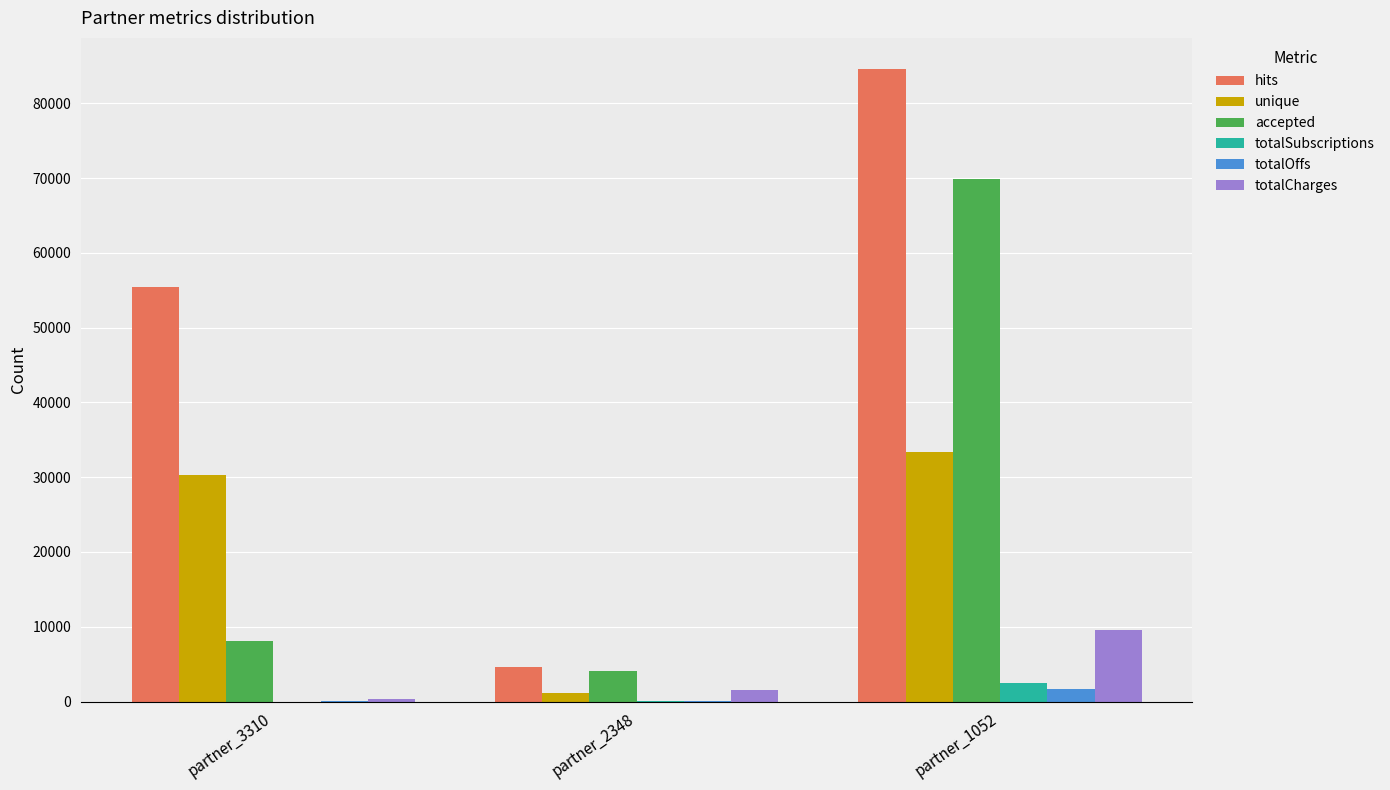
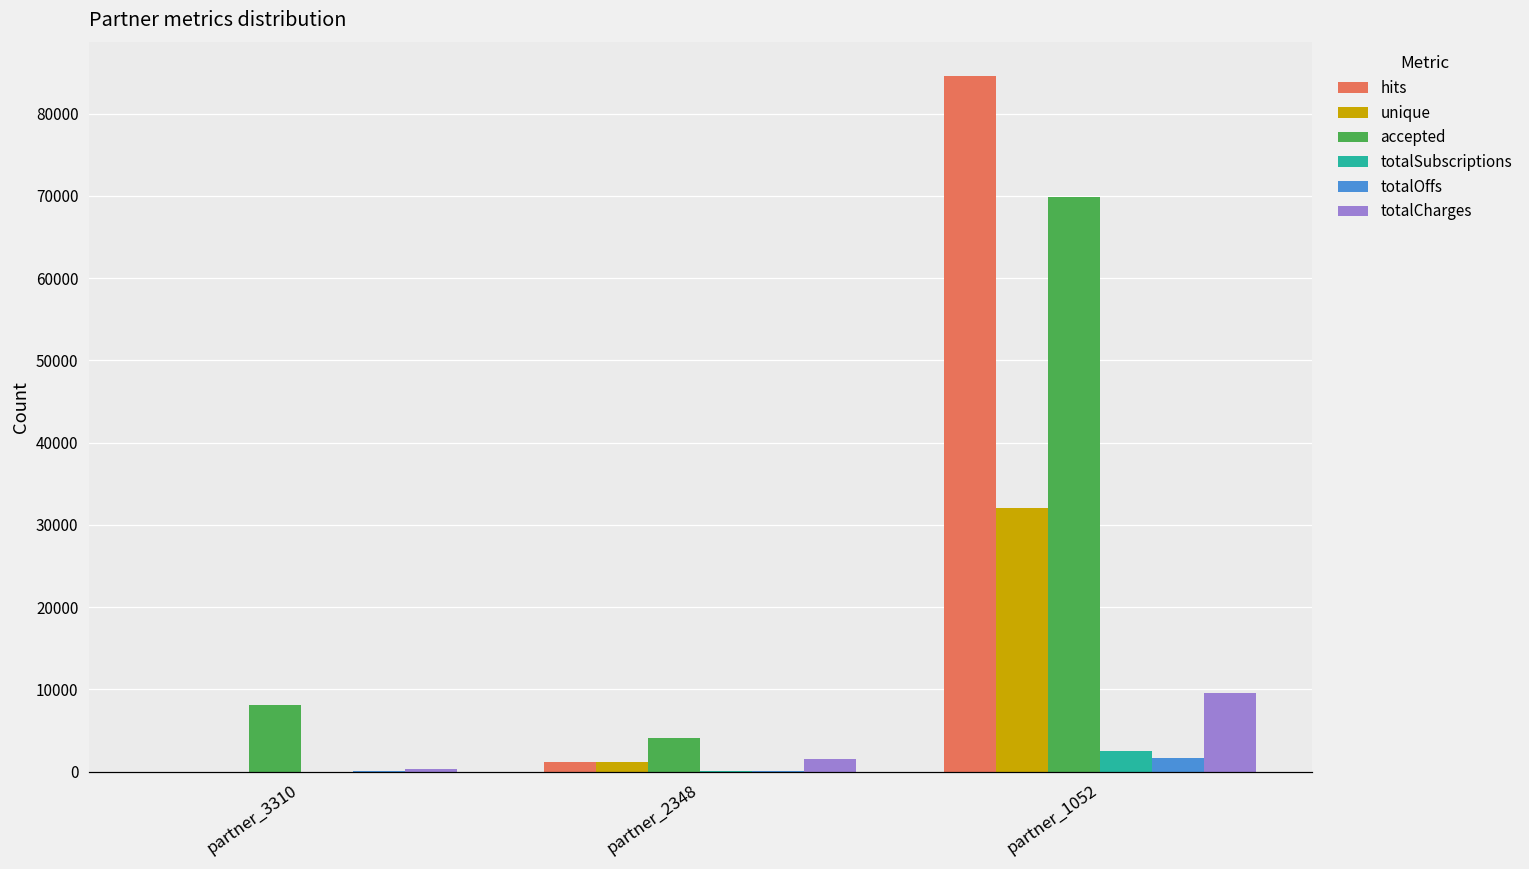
hits, partner_3310: 55000 -> 0
unique, partner_3310: 30000 -> 0
hits, partner_2348: 5000 -> 1000
unique, partner_1052: 33000 -> 32000
